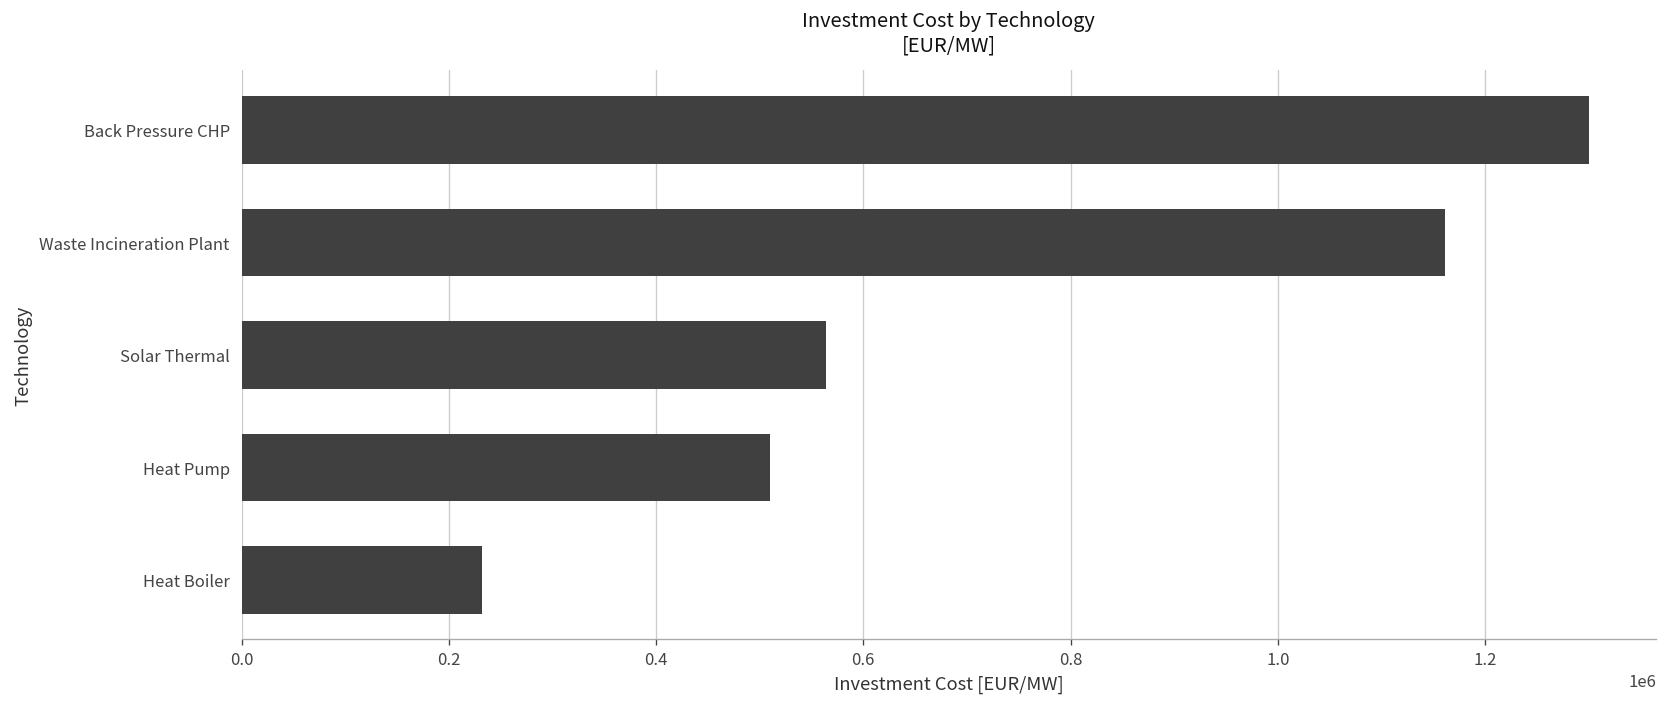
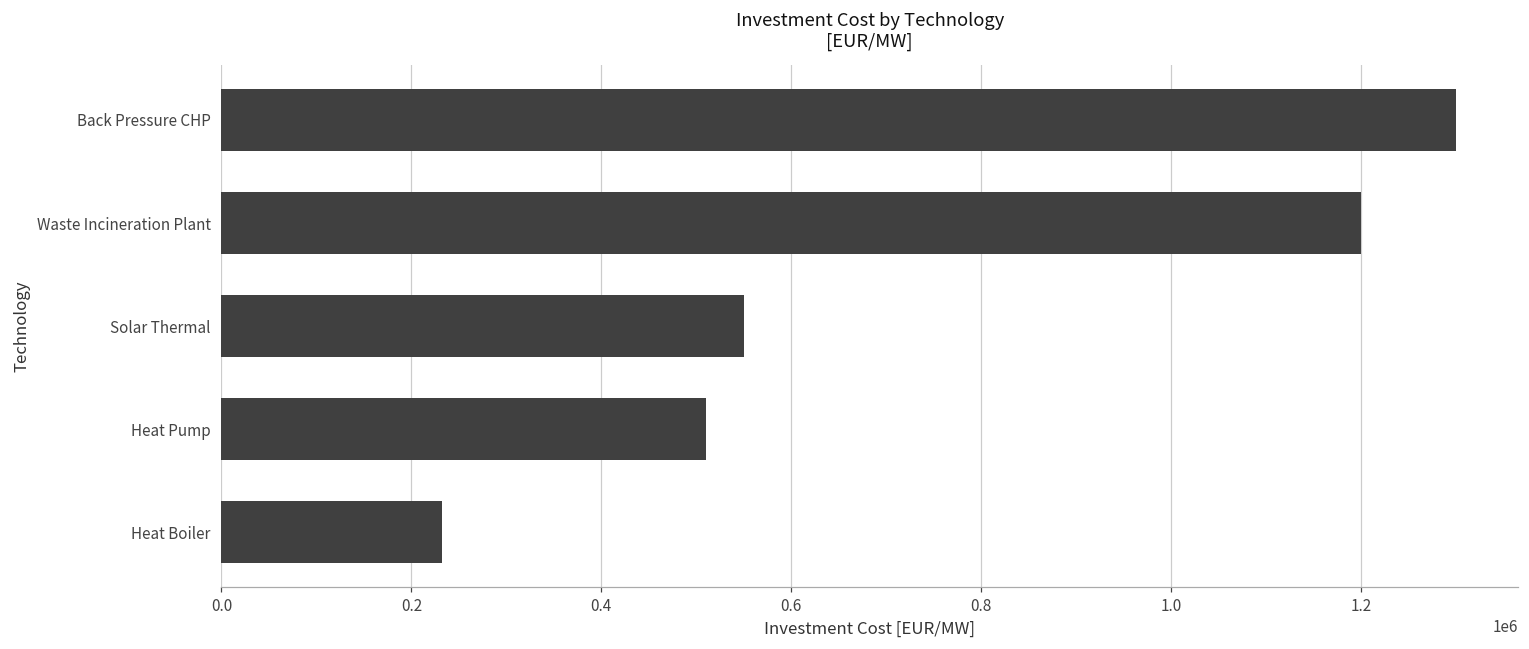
Waste Incineration Plant: 1160000 -> 1200000
Solar Thermal: 560000 -> 550000
